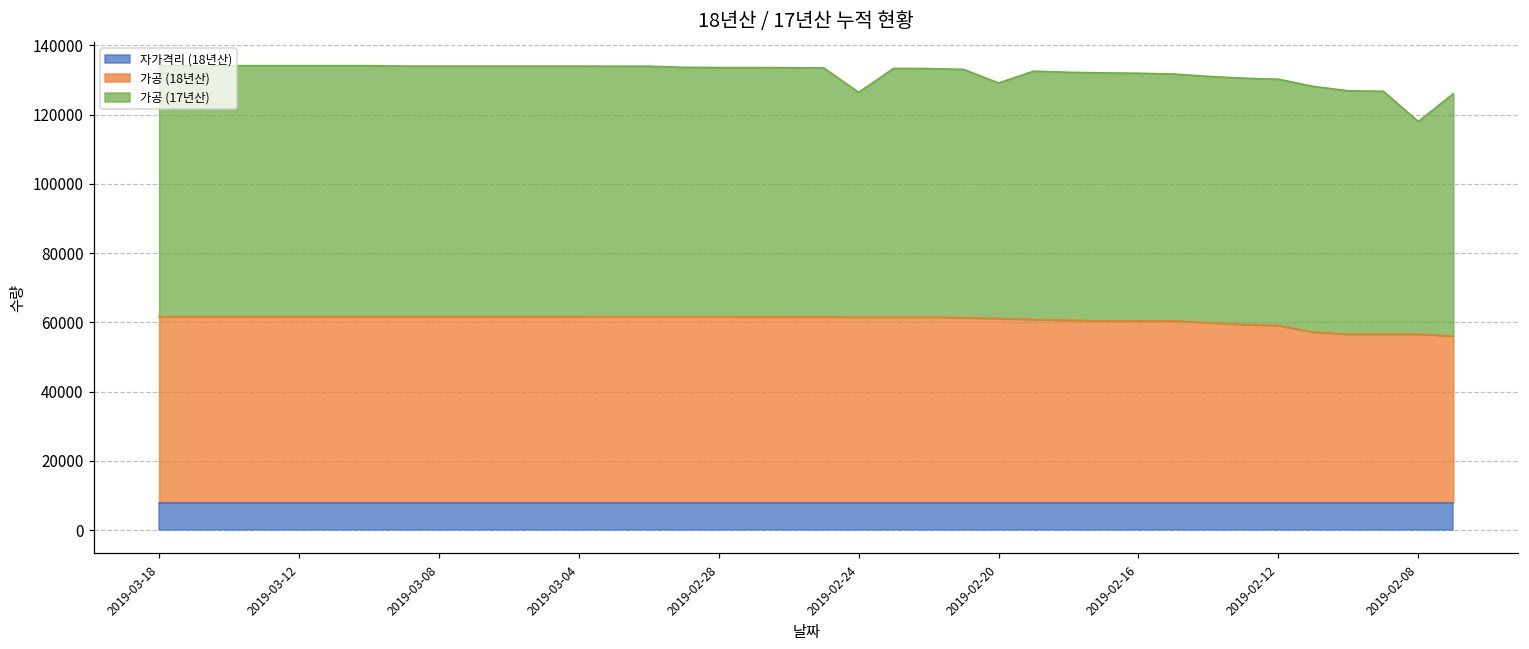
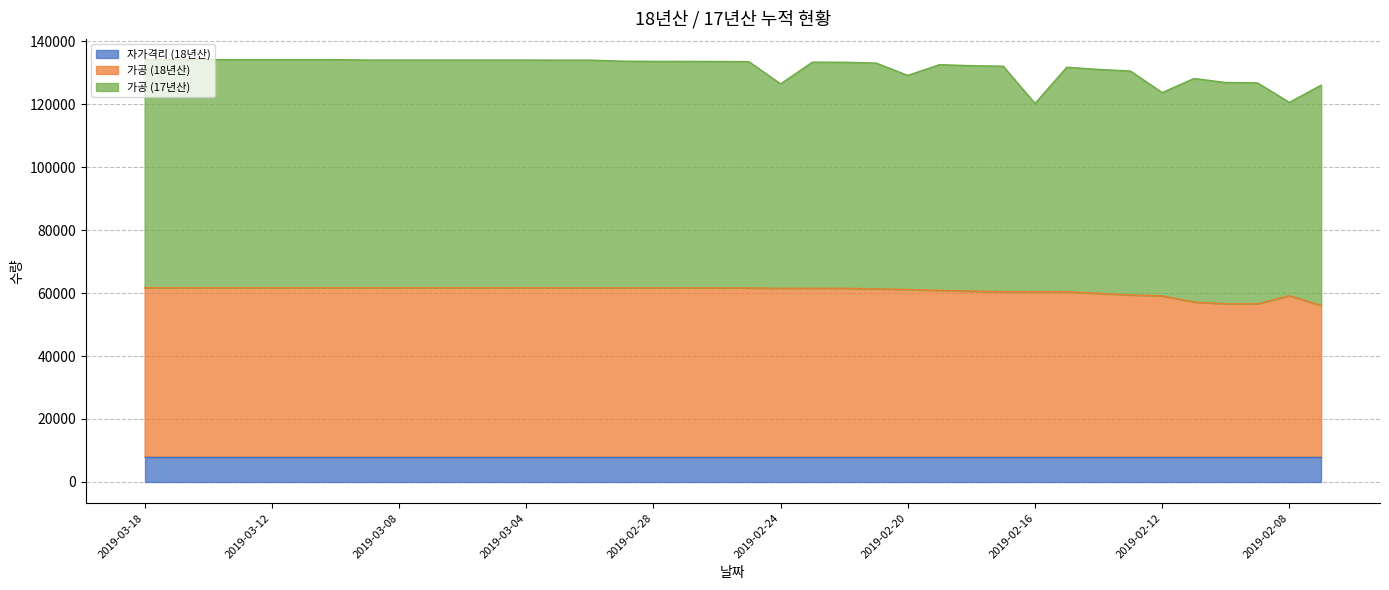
가공 (17년산), 2019-02-16: 71000 -> 60000
가공 (17년산), 2019-02-12: 71000 -> 65000
가공 (18년산), 2019-02-08: 57000 -> 59000
